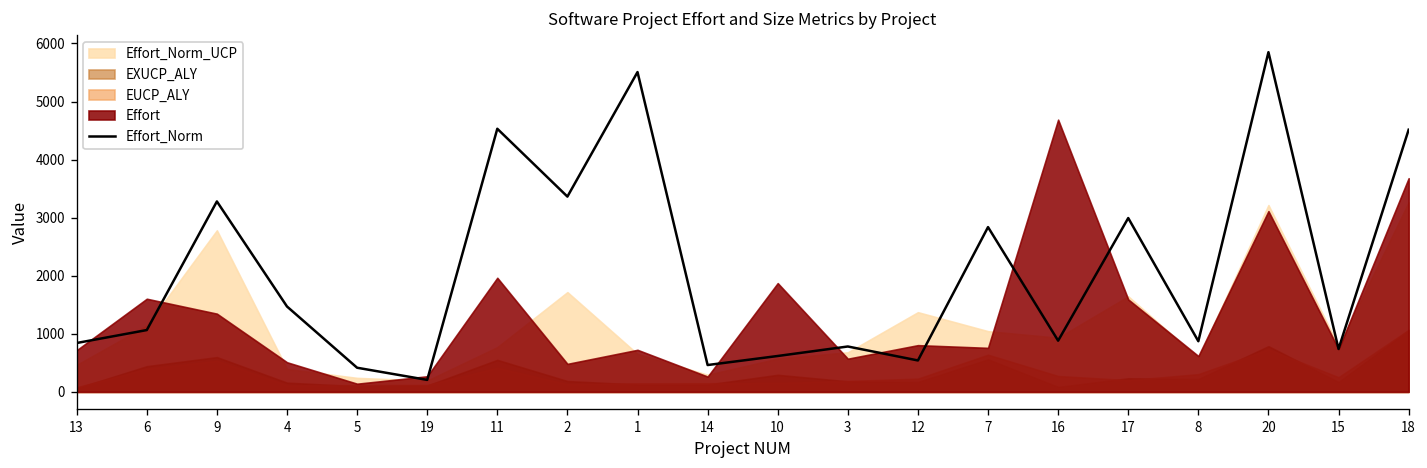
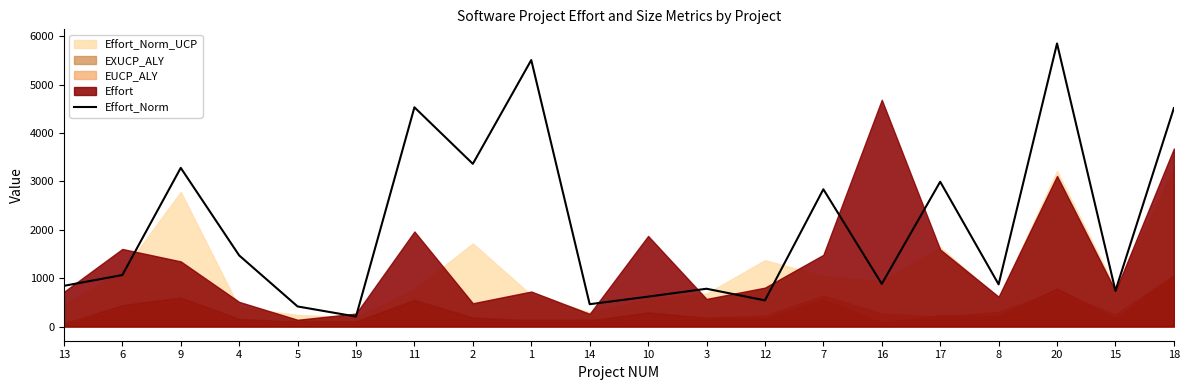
Effort, 7: 800 -> 1500
